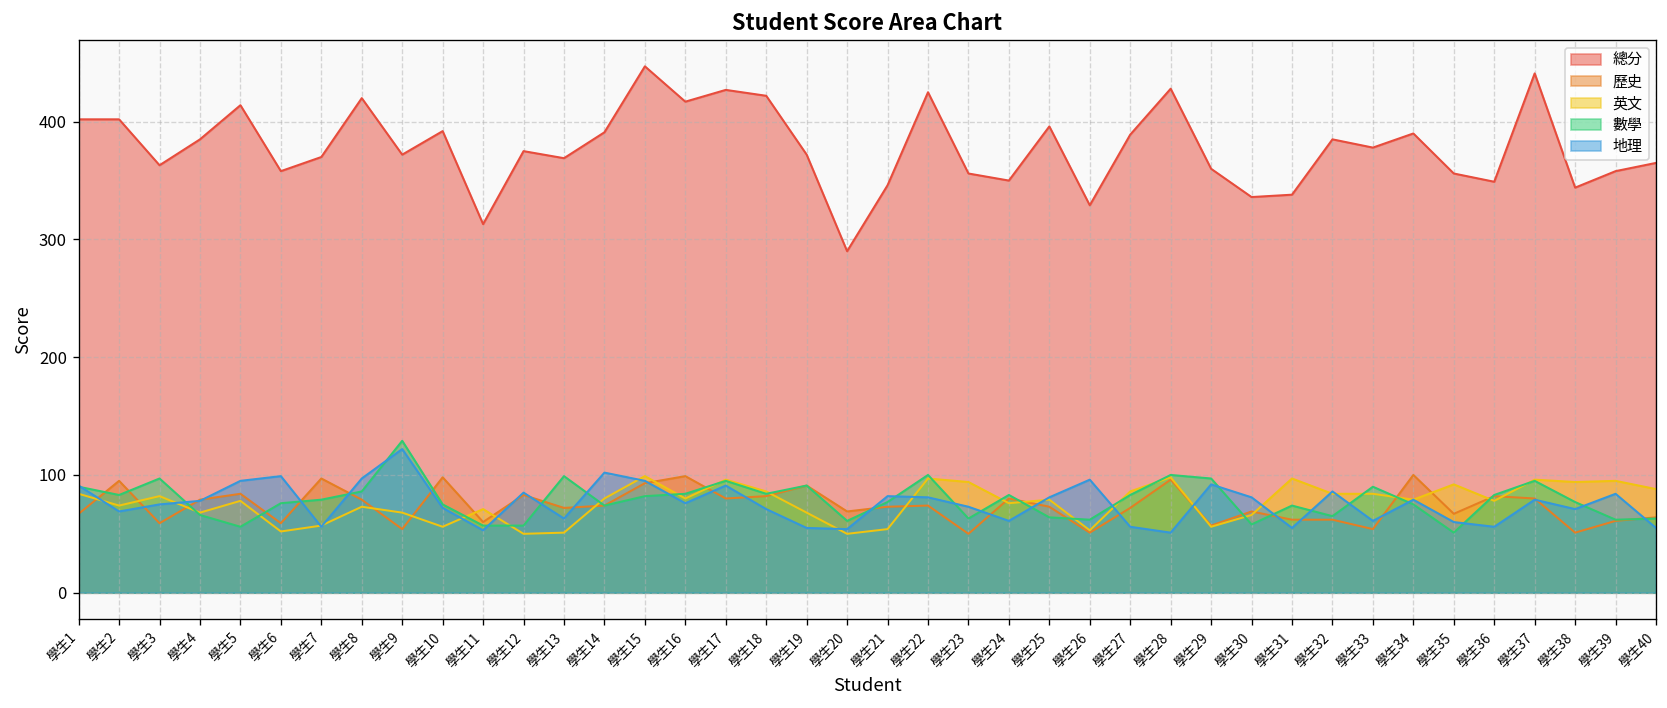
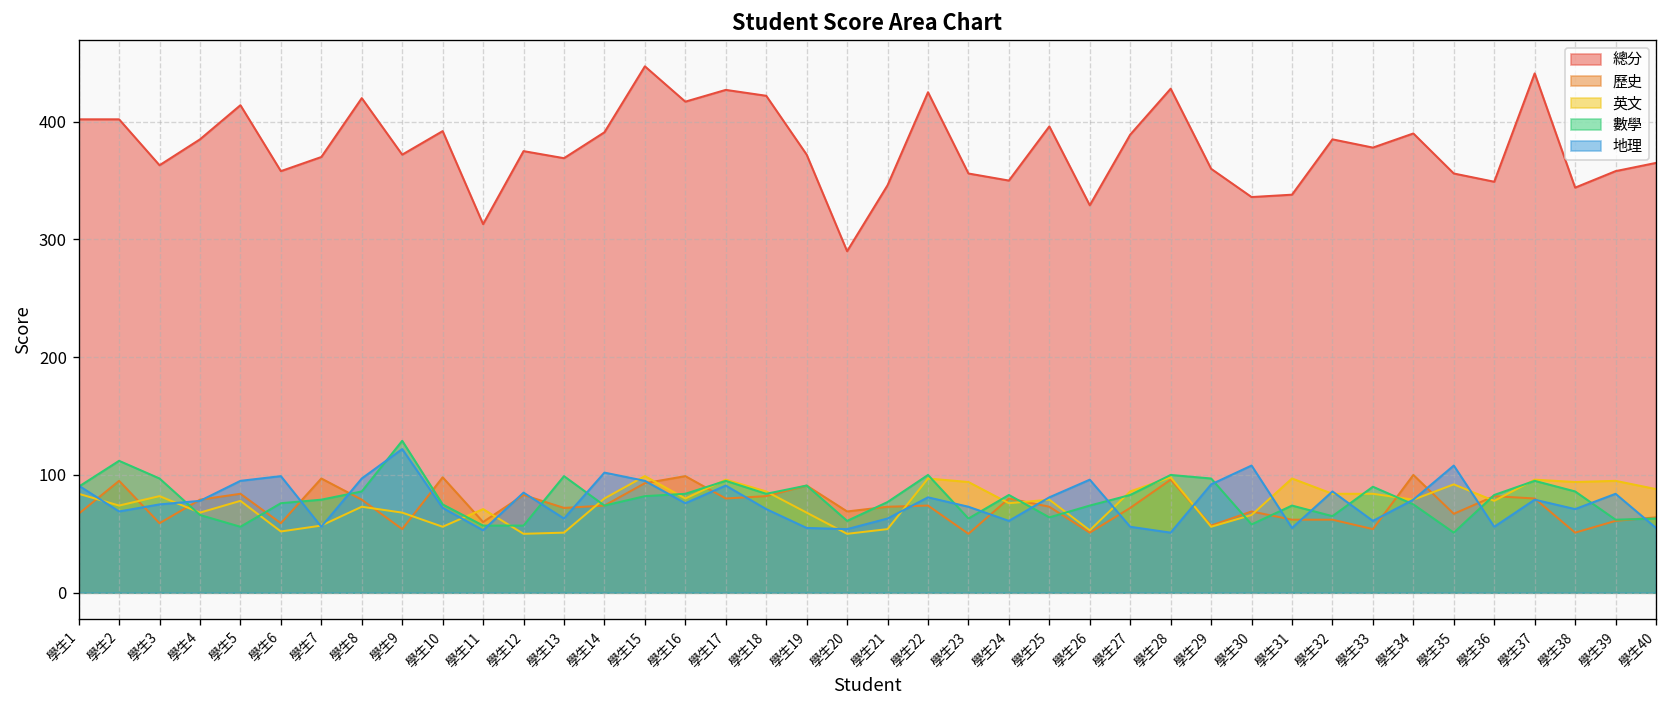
數學, 學生2: 80 -> 110
地理, 學生21: 80 -> 60
數學, 學生26: 60 -> 70
地理, 學生30: 80 -> 110
地理, 學生35: 60 -> 110
數學, 學生38: 80 -> 90
